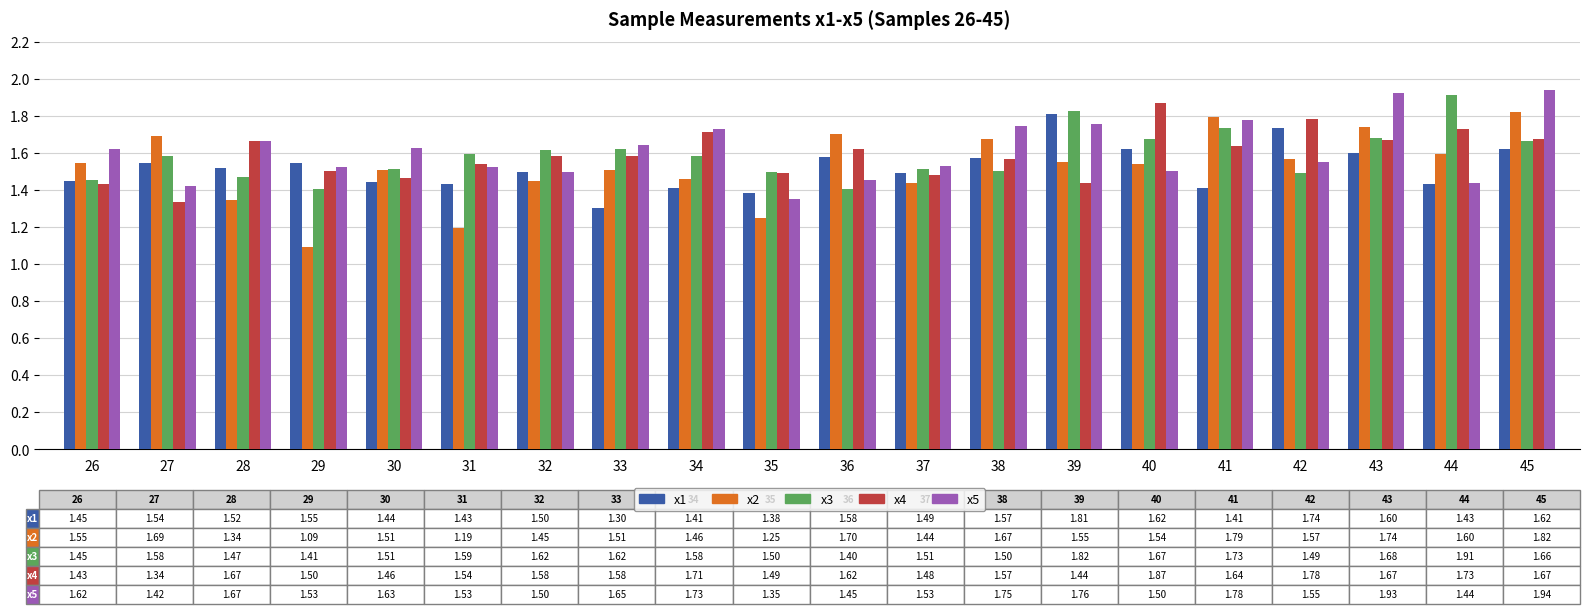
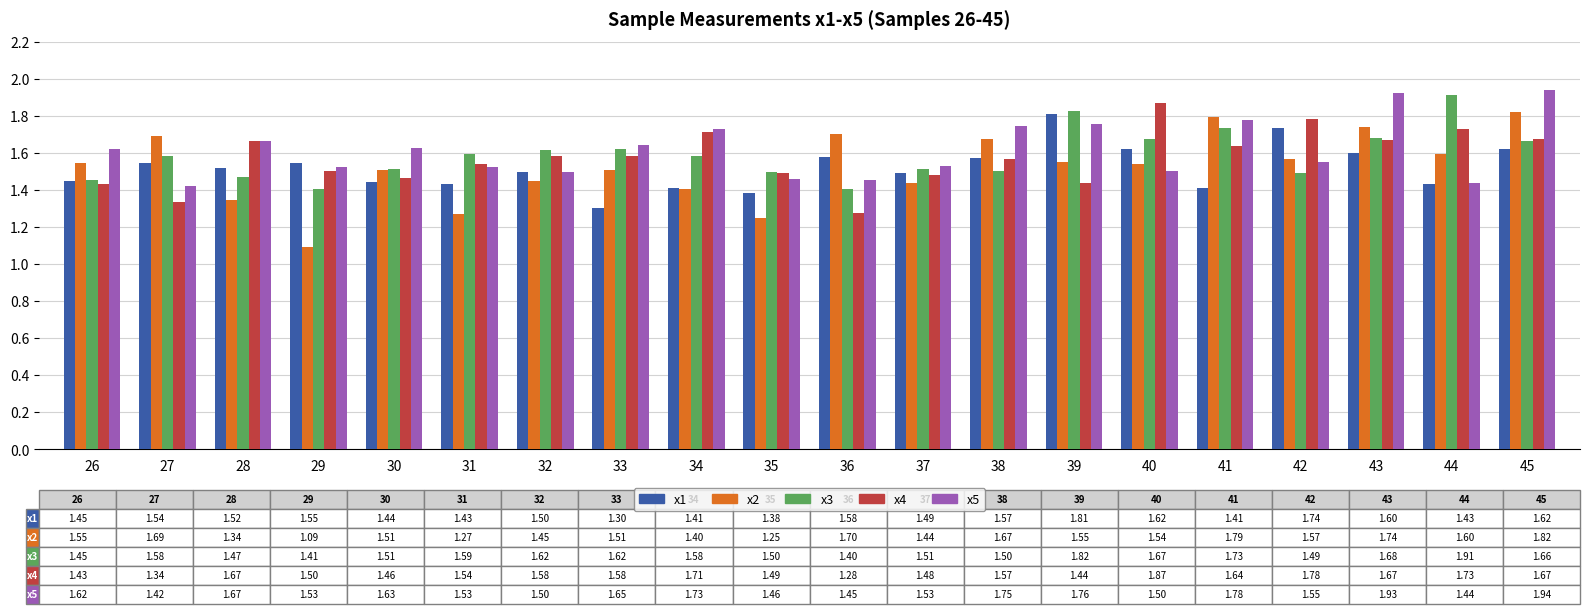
x2, 31: 1.19 -> 1.27
x2, 34: 1.46 -> 1.40
x5, 35: 1.35 -> 1.46
x4, 36: 1.62 -> 1.28
